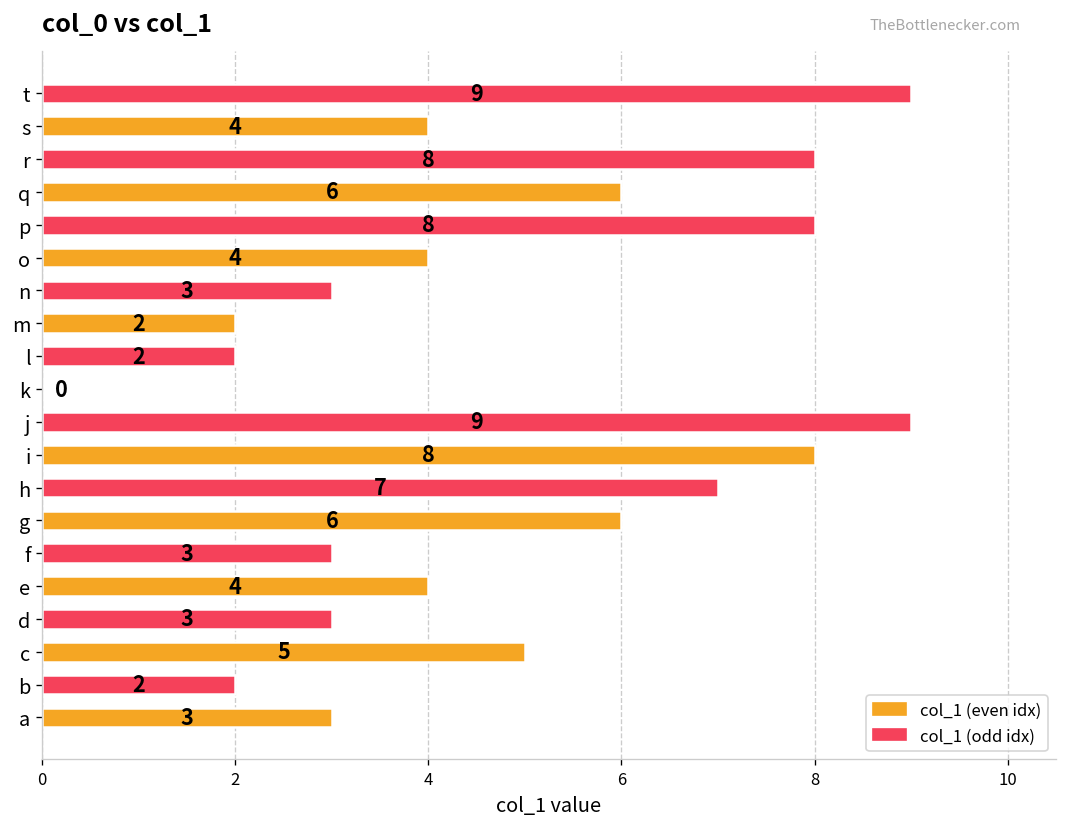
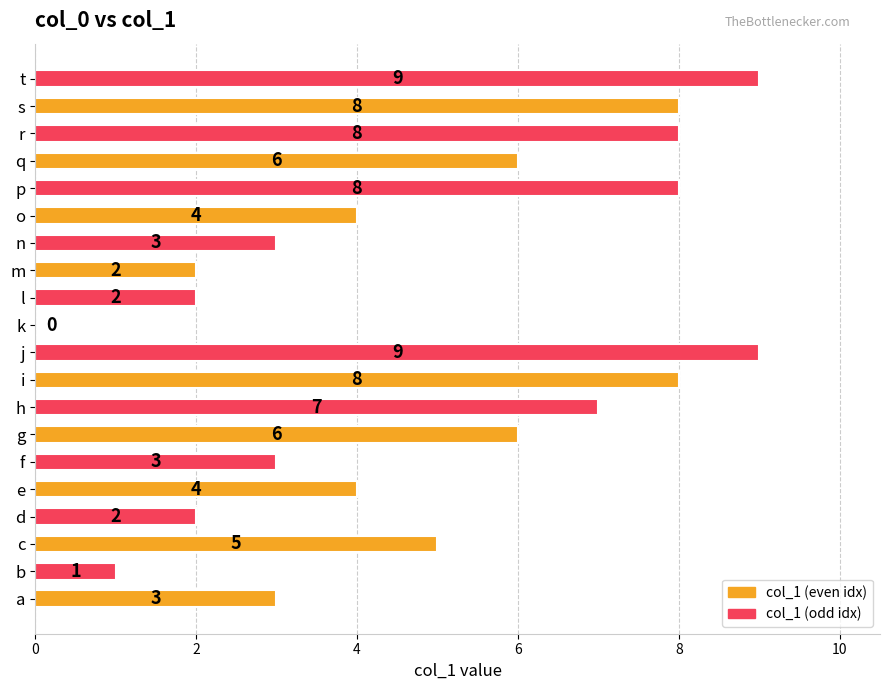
s: 4 -> 8
d: 3 -> 2
b: 2 -> 1
